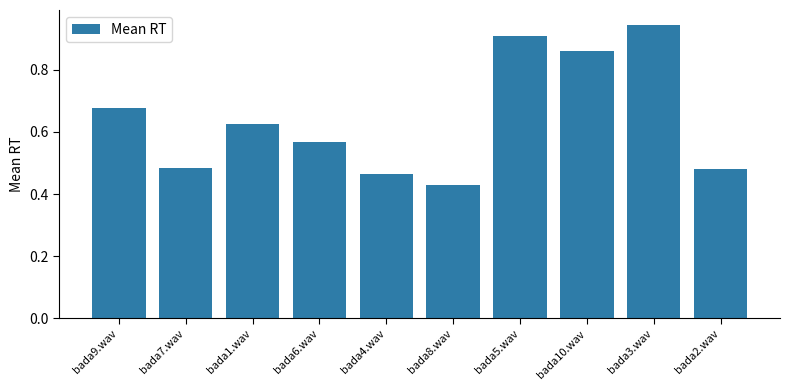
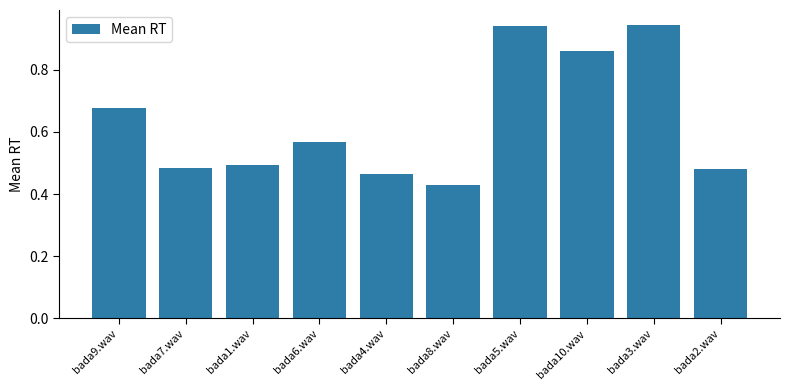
bada1.wav: 0.62 -> 0.49
bada5.wav: 0.91 -> 0.94
